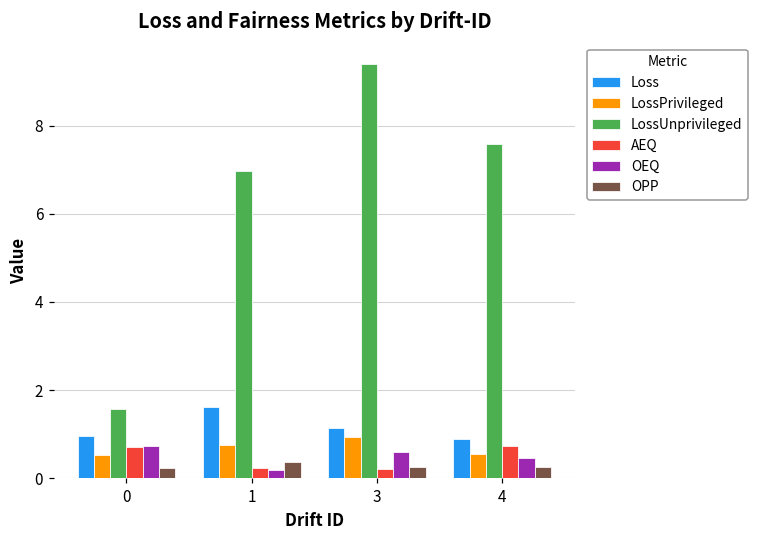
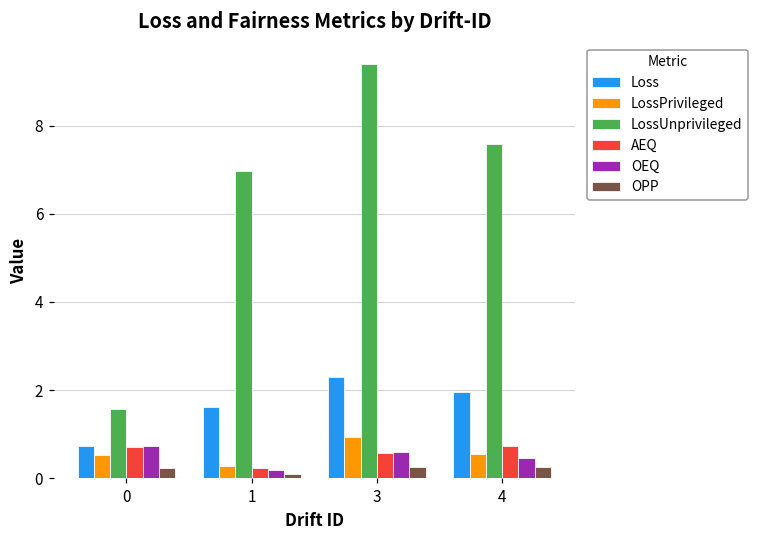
Loss, 0: 1.0 -> 0.7
LossPrivileged, 1: 0.8 -> 0.3
OPP, 1: 0.4 -> 0.1
Loss, 3: 1.1 -> 2.3
AEQ, 3: 0.2 -> 0.6
Loss, 4: 0.9 -> 2.0
